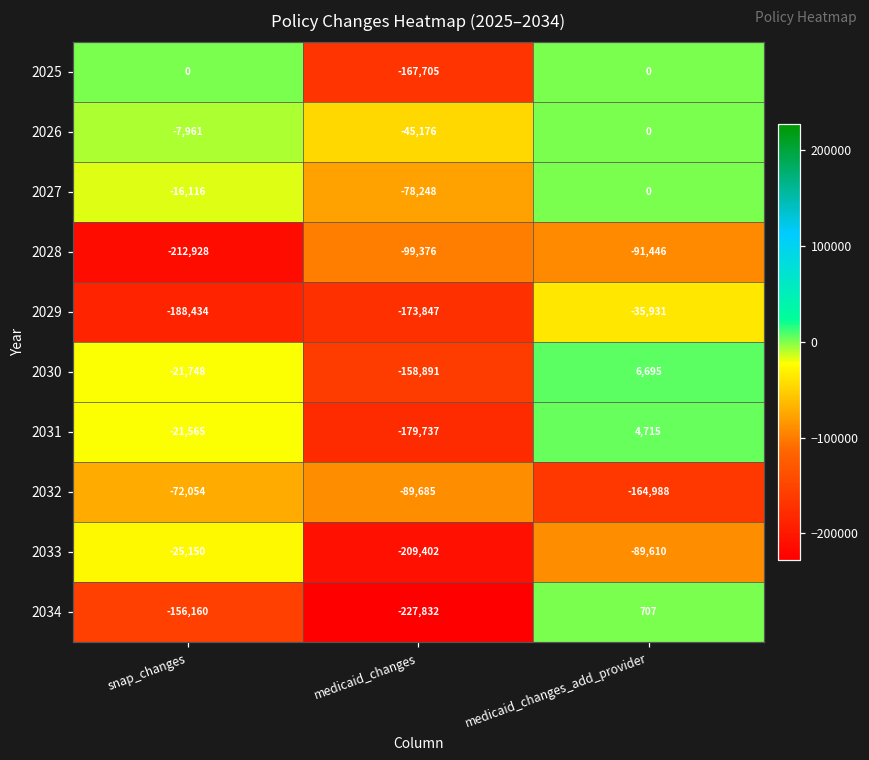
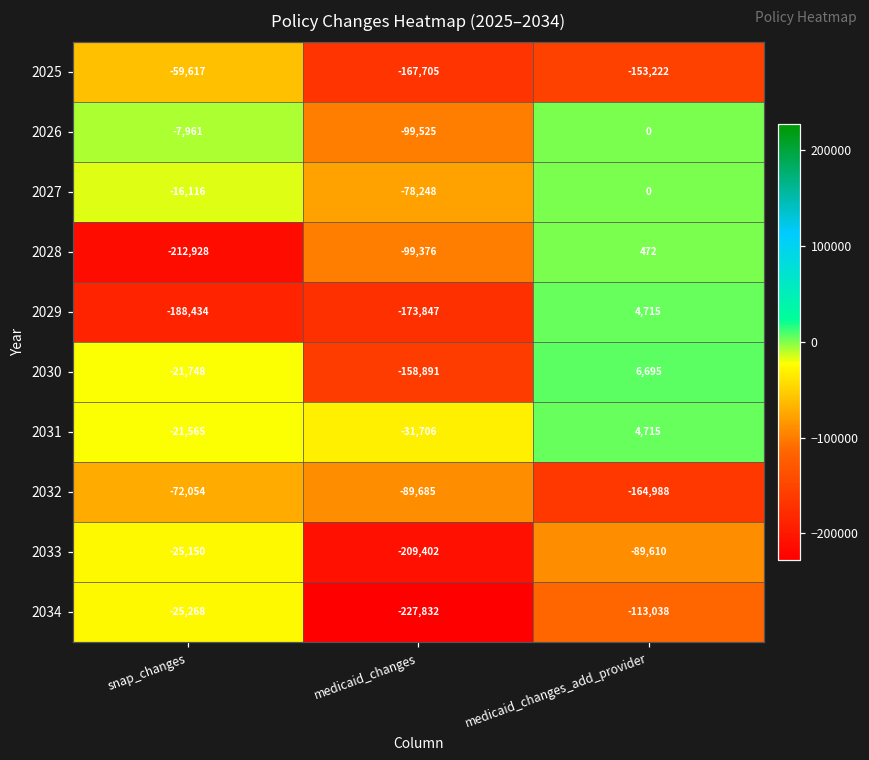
2025, snap_changes: 0 -> -59,617
2025, medicaid_changes_add_provider: 0 -> -153,222
2026, medicaid_changes: -45,176 -> -99,525
2028, medicaid_changes_add_provider: -91,446 -> 472
2029, medicaid_changes_add_provider: -35,931 -> 4,715
2031, medicaid_changes: -179,737 -> -31,706
2034, snap_changes: -156,160 -> -25,268
2034, medicaid_changes_add_provider: 707 -> -113,038
